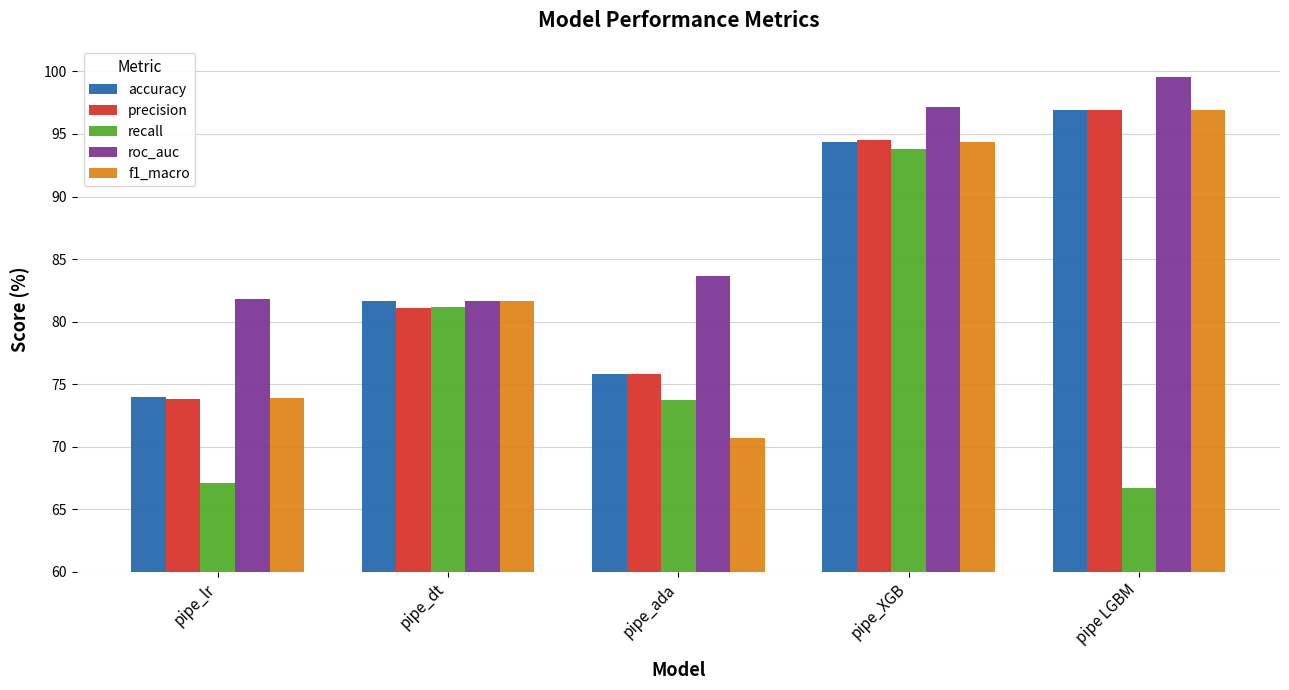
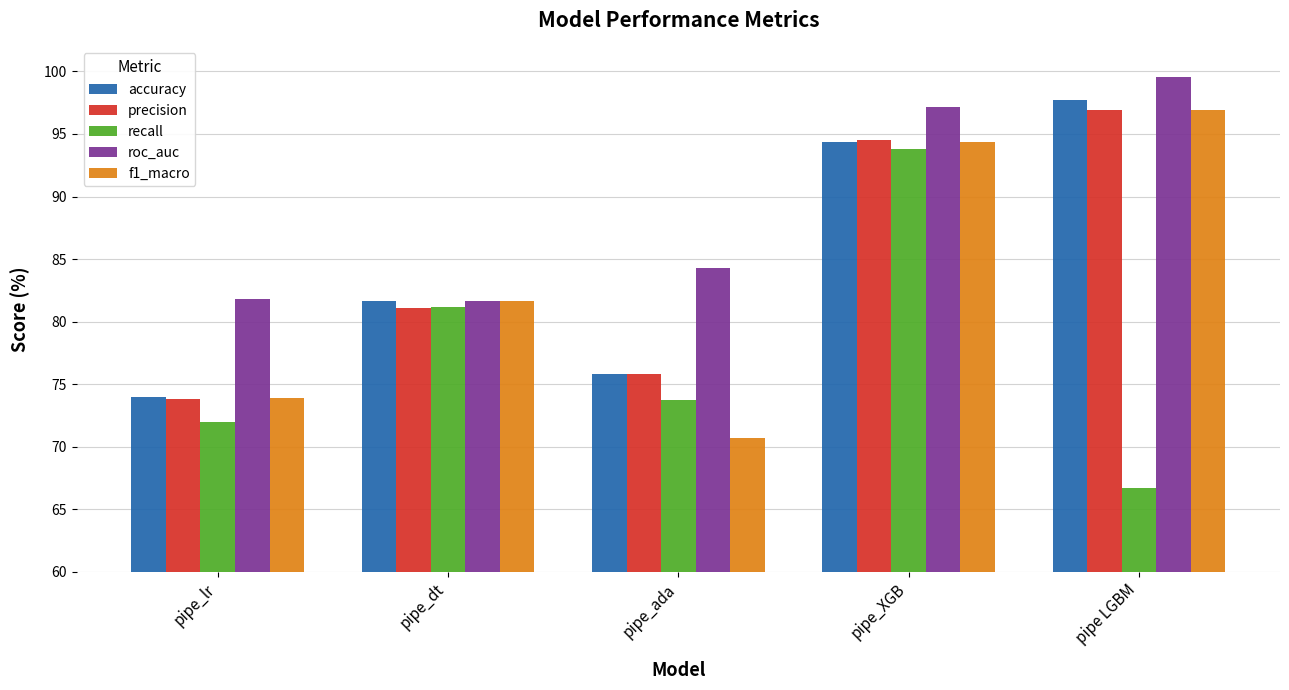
recall, pipe_lr: 67.1 -> 72.0
roc_auc, pipe_ada: 83.6 -> 84.3
accuracy, pipe LGBM: 96.9 -> 97.8
